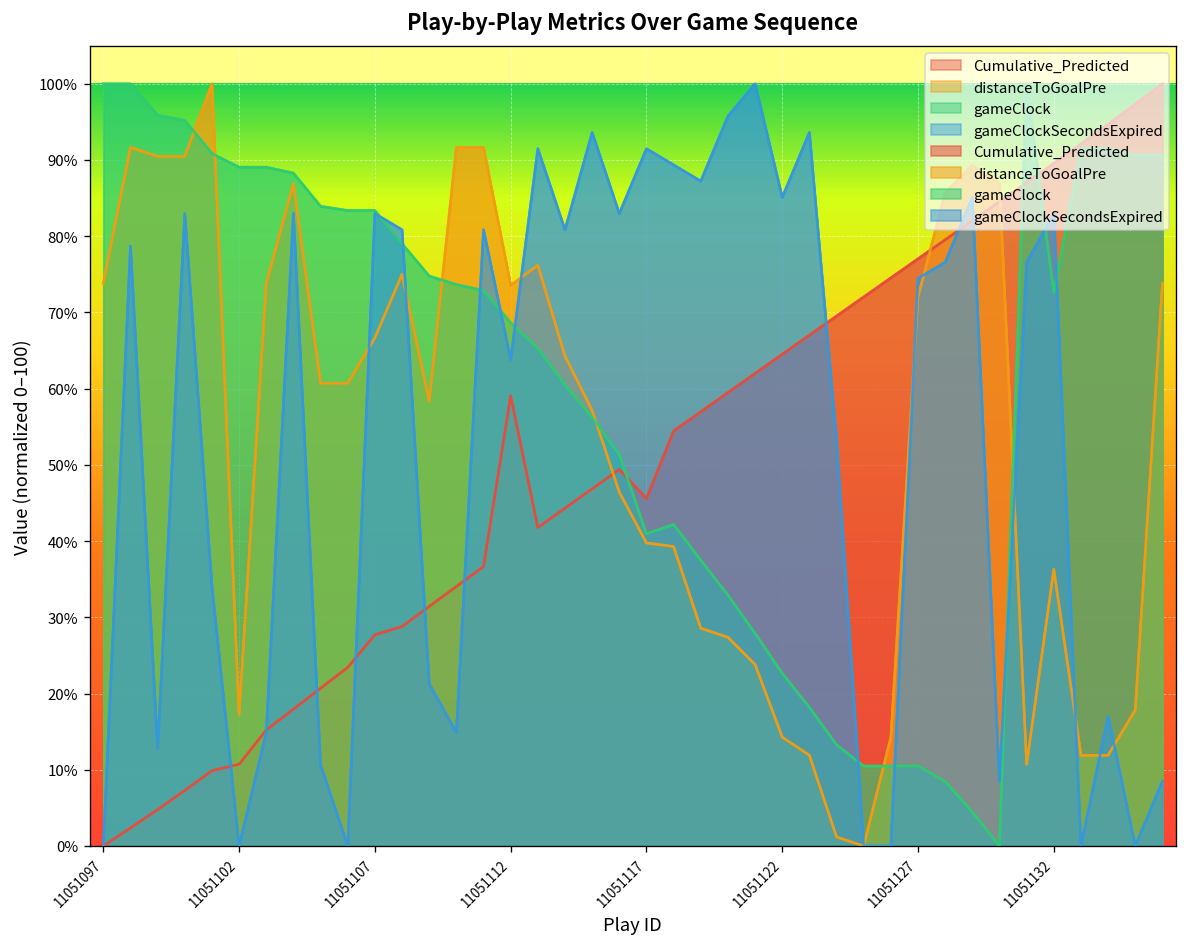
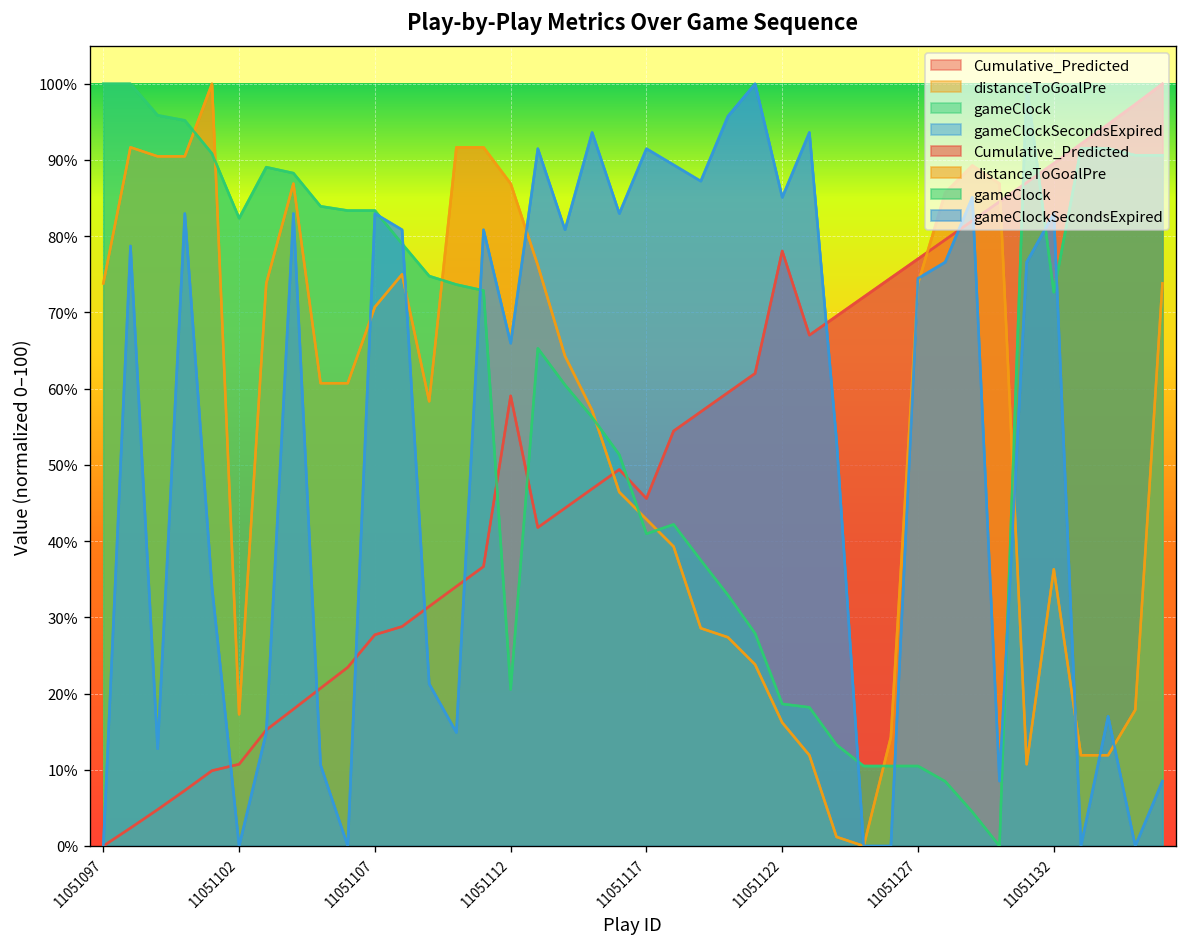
gameClock, 11051102: 89% -> 82%
distanceToGoalPre, 11051107: 67% -> 71%
distanceToGoalPre, 11051112: 74% -> 87%
gameClock, 11051112: 69% -> 21%
gameClockSecondsExpired, 11051112: 64% -> 66%
distanceToGoalPre, 11051117: 40% -> 43%
Cumulative_Predicted, 11051122: 65% -> 78%
distanceToGoalPre, 11051122: 14% -> 16%
gameClock, 11051122: 23% -> 19%
distanceToGoalPre, 11051127: 72% -> 74%
